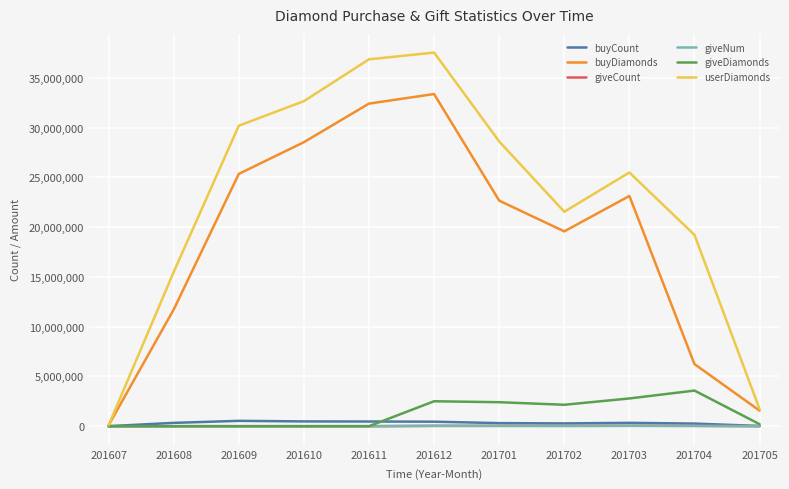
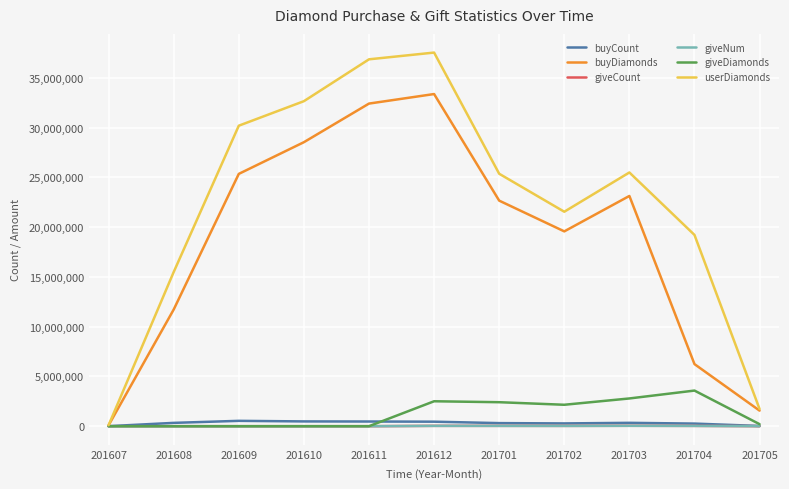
userDiamonds, 201701: 29,000,000 -> 25,000,000
